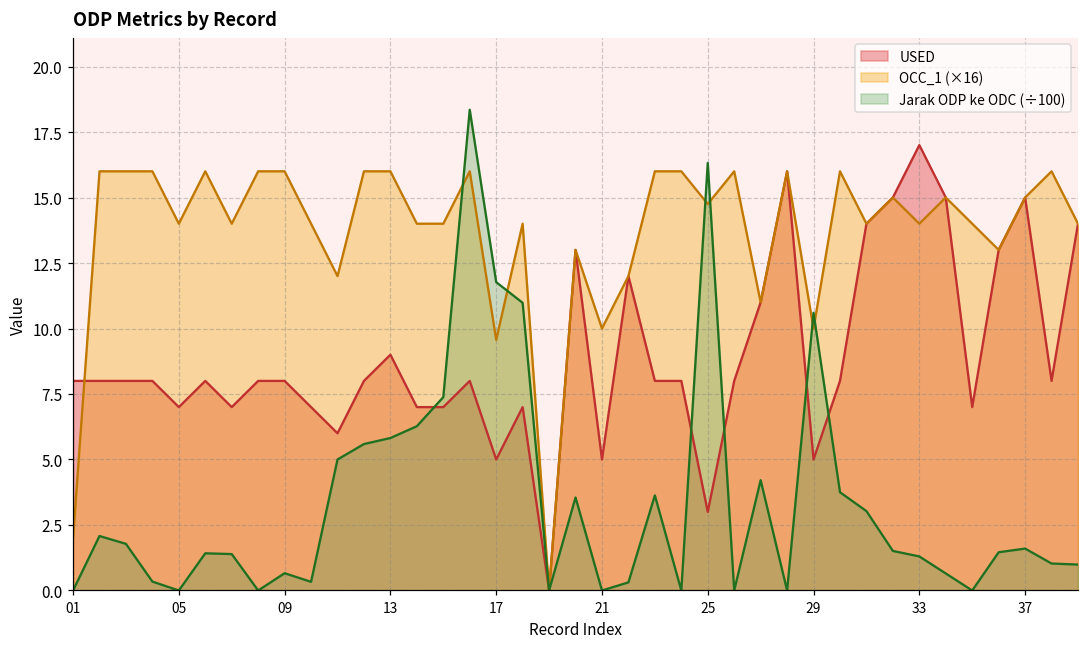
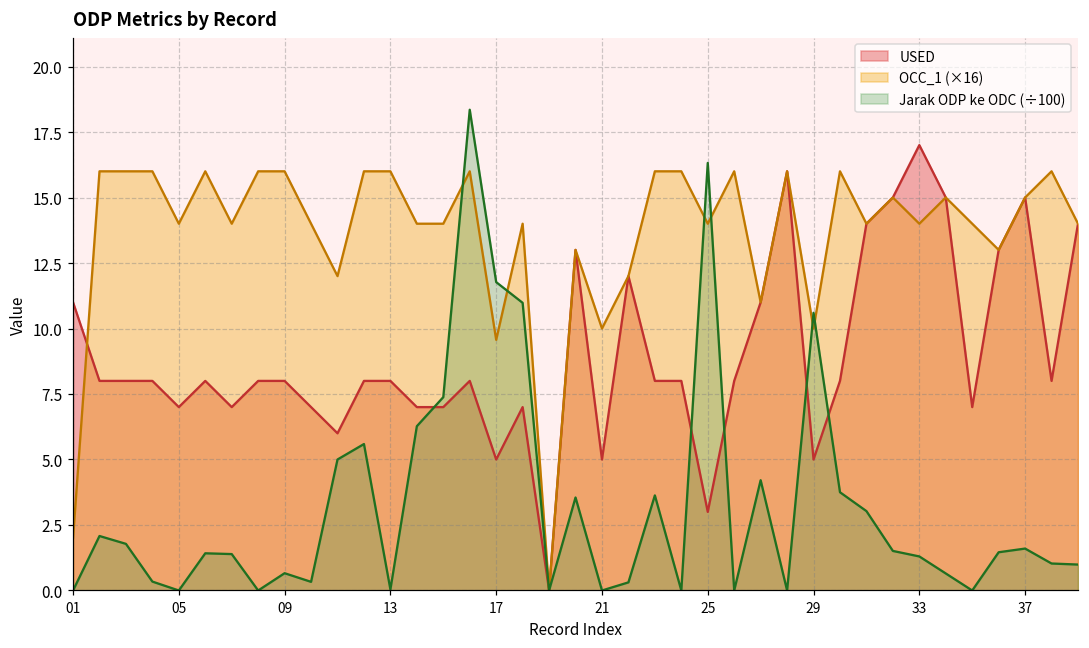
USED, 01: 8 -> 11
USED, 13: 9 -> 8
Jarak ODP ke ODC (÷100), 13: 5.8 -> 0.0
OCC_1 (×16), 25: 14.8 -> 14.0
